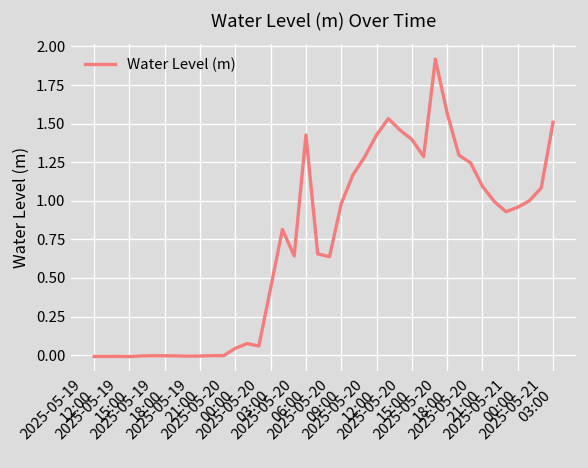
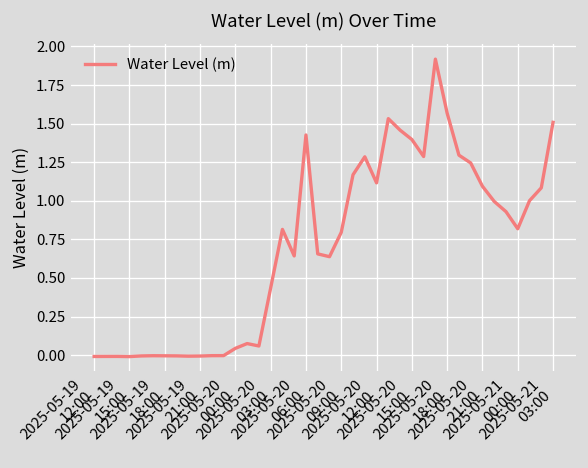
2025-05-20 09:00: 0.98 -> 0.80
2025-05-20 12:00: 1.43 -> 1.12
2025-05-21 00:00: 0.96 -> 0.82
